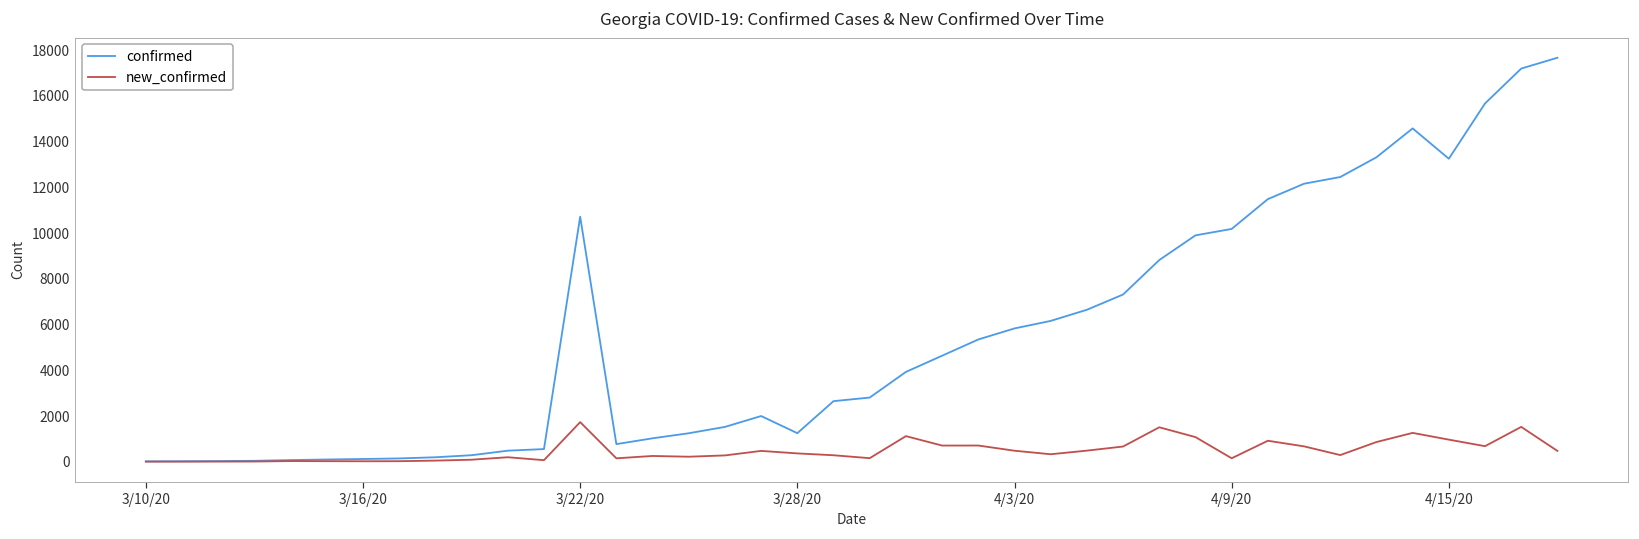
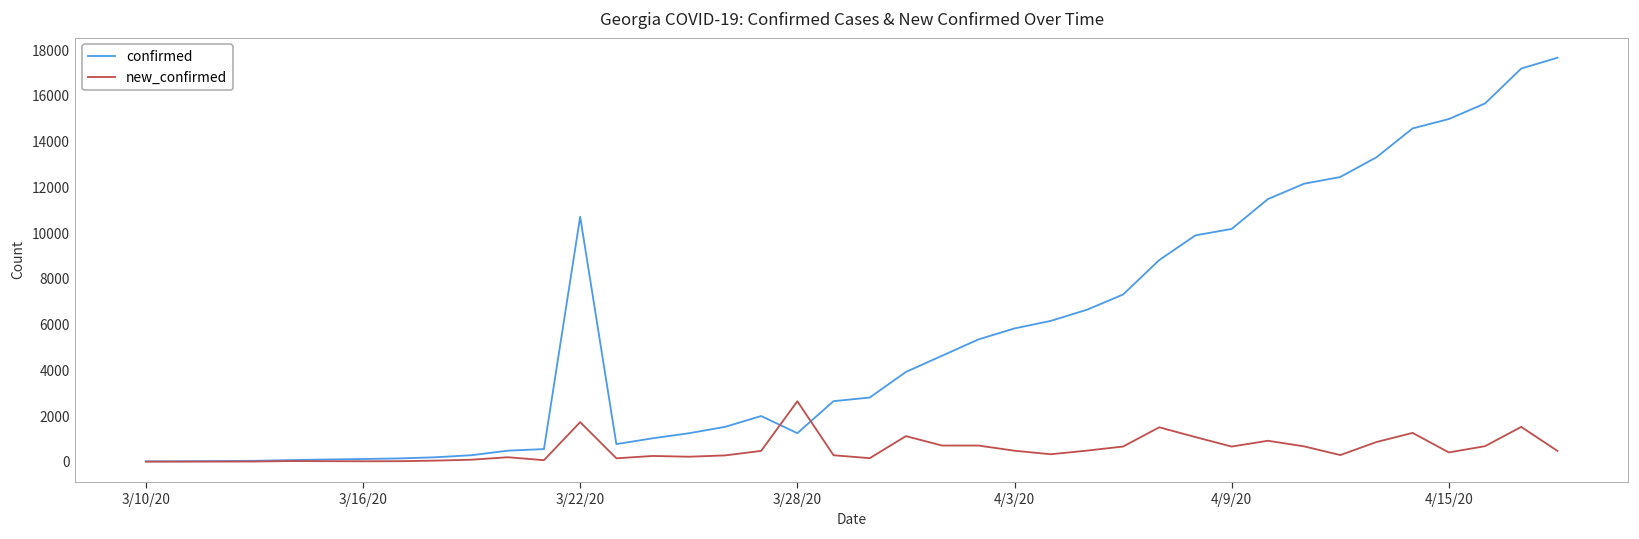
new_confirmed, 3/28/20: 400 -> 2600
new_confirmed, 4/9/20: 200 -> 700
confirmed, 4/15/20: 13300 -> 15000
new_confirmed, 4/15/20: 1000 -> 400
